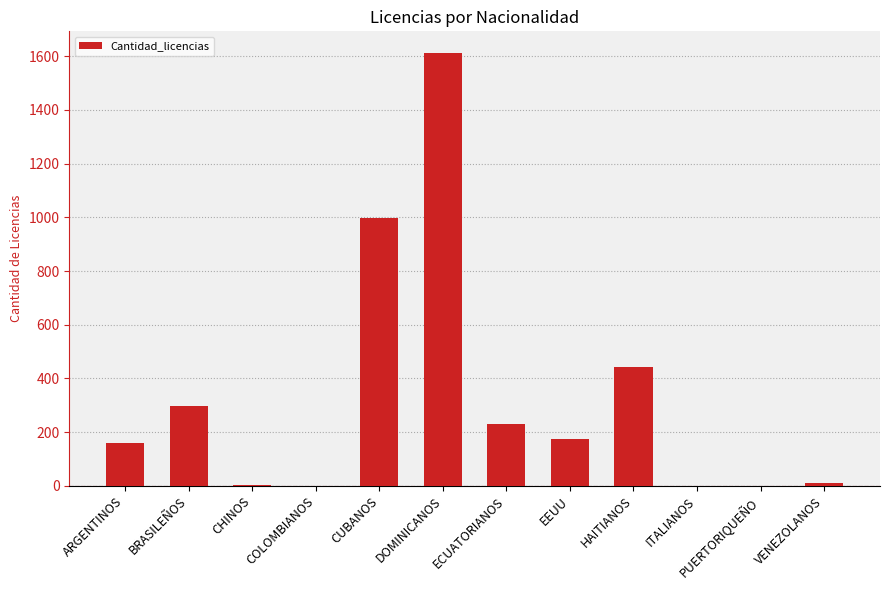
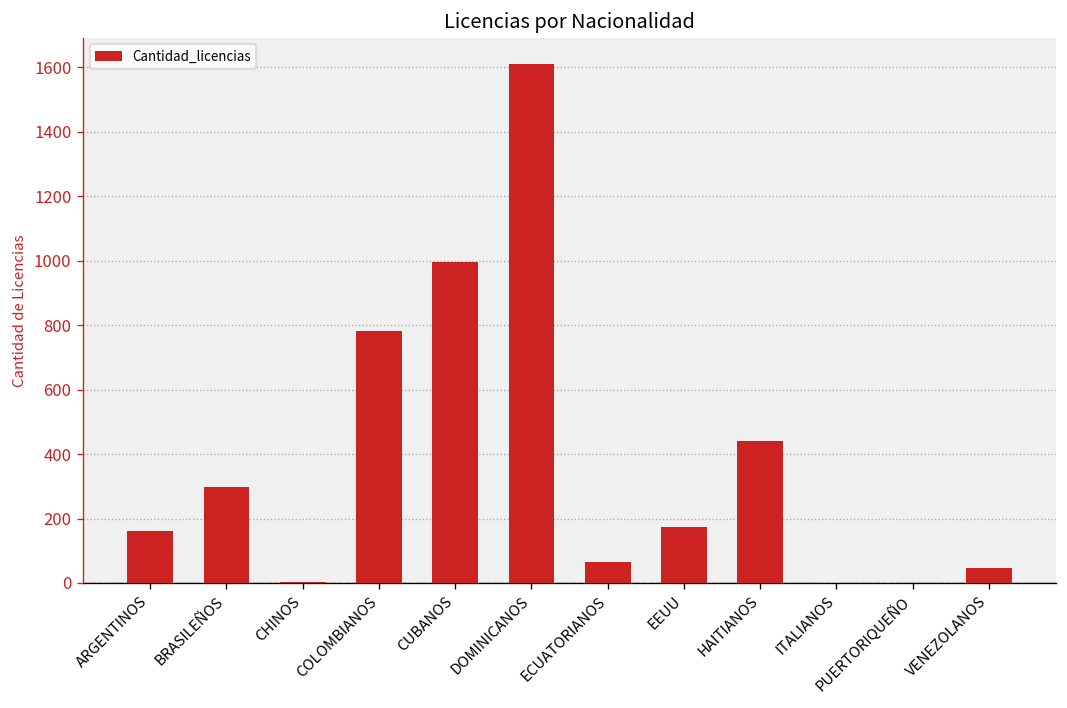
COLOMBIANOS: 0 -> 780
ECUATORIANOS: 230 -> 70
VENEZOLANOS: 10 -> 50
